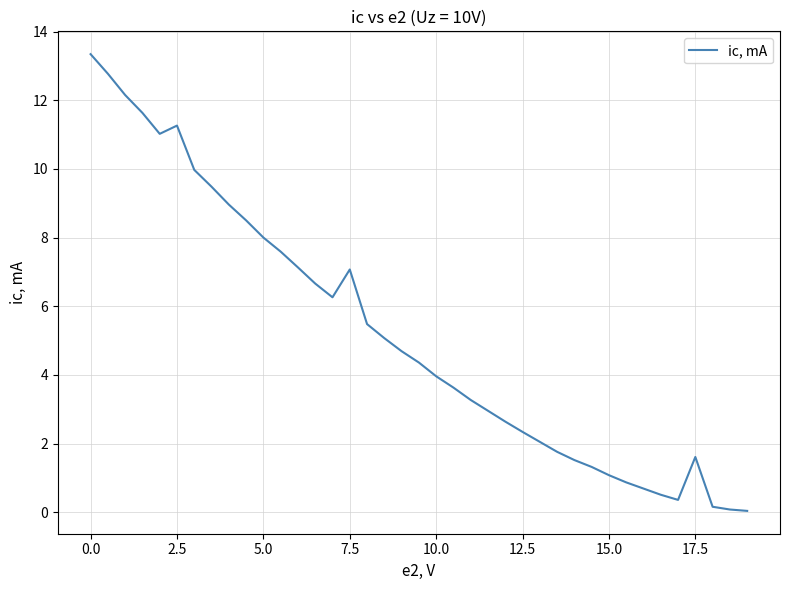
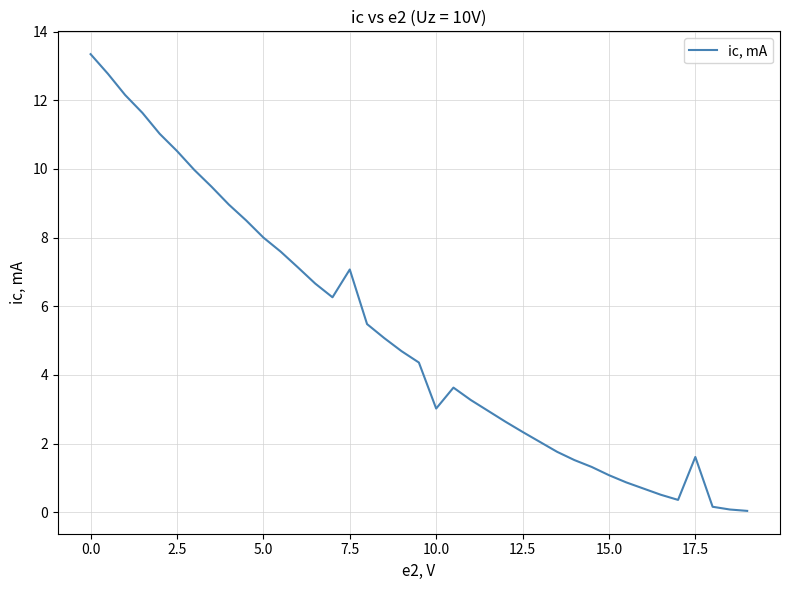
2.5: 11.3 -> 10.5
10.0: 4.0 -> 3.0
